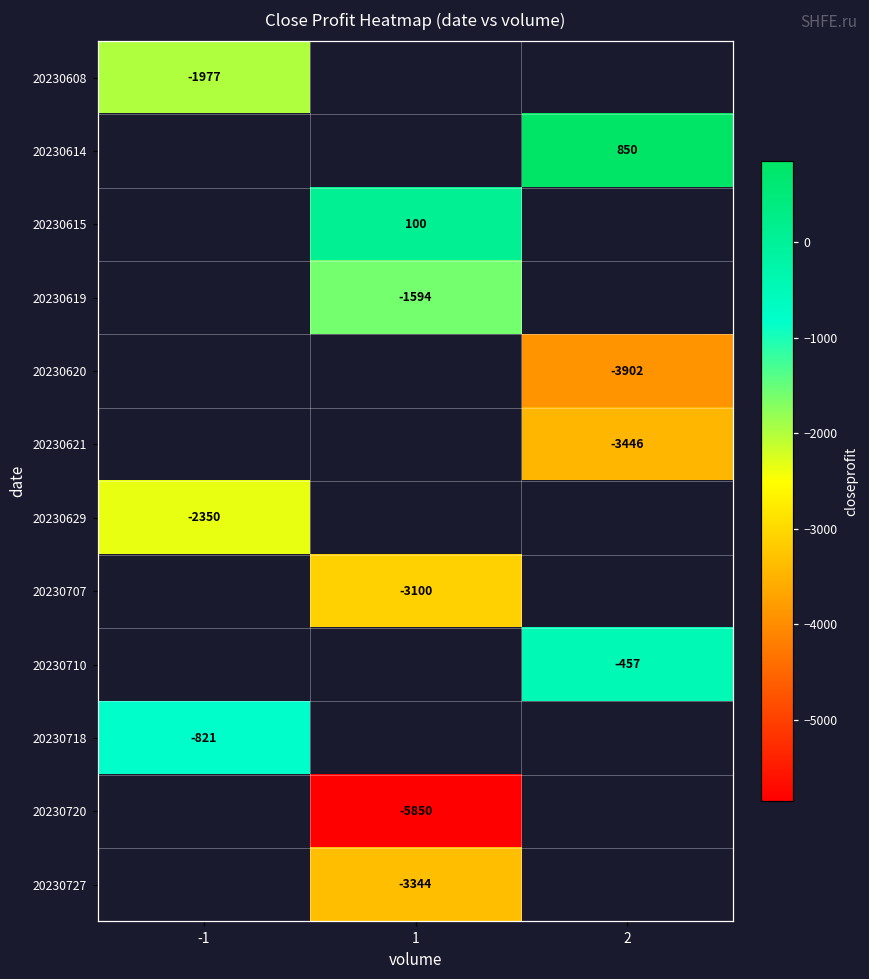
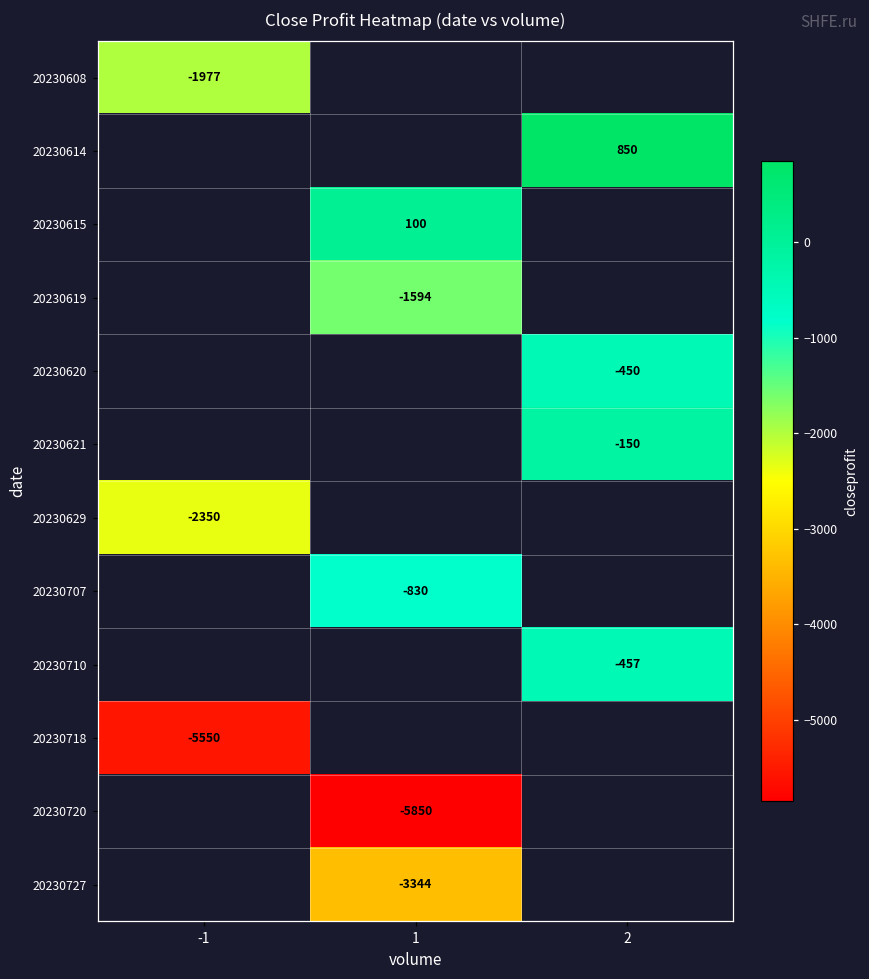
20230620, 2: -3902 -> -450
20230621, 2: -3446 -> -150
20230707, 1: -3100 -> -830
20230718, -1: -821 -> -5550
